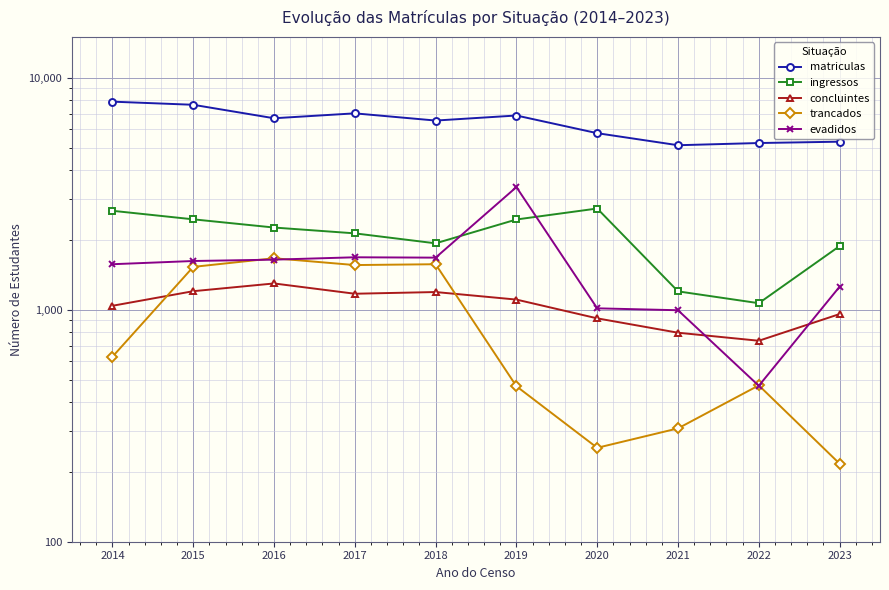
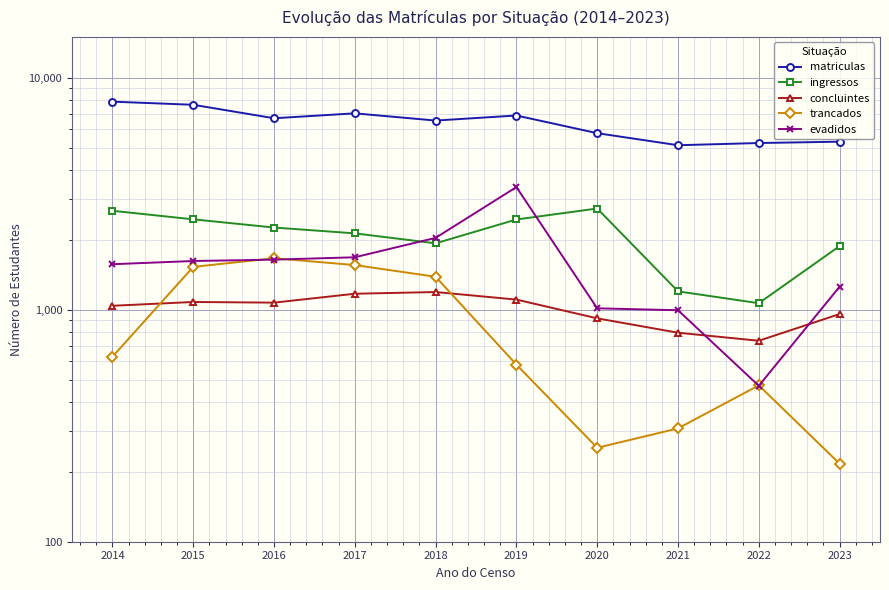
concluintes, 2015: 1,200 -> 1,100
concluintes, 2016: 1,300 -> 1,100
trancados, 2018: 1,600 -> 1,400
evadidos, 2018: 1,700 -> 2,000
trancados, 2019: 470 -> 580
